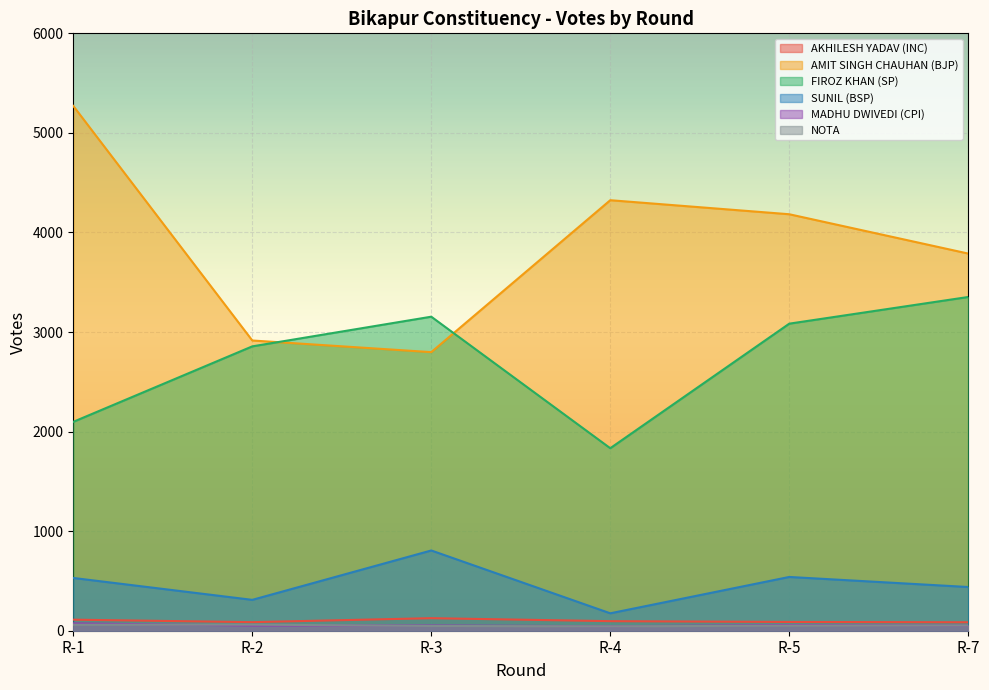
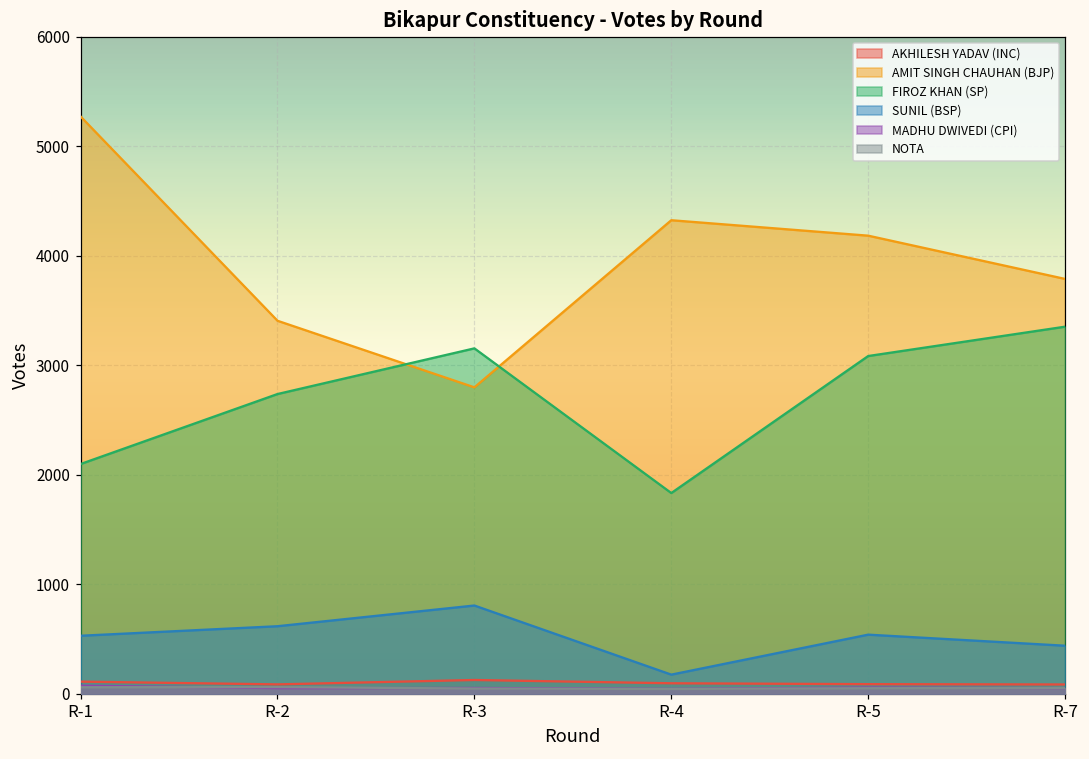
AMIT SINGH CHAUHAN (BJP), R-2: 2900 -> 3400
FIROZ KHAN (SP), R-2: 2900 -> 2700
SUNIL (BSP), R-2: 300 -> 600
